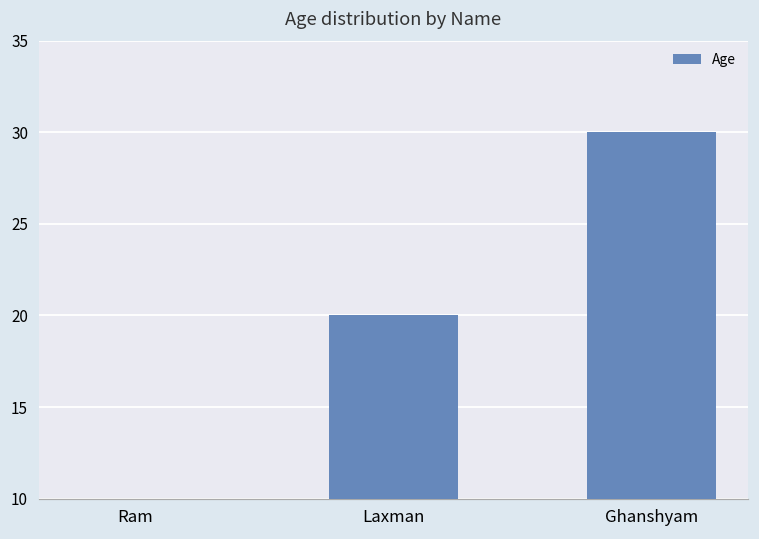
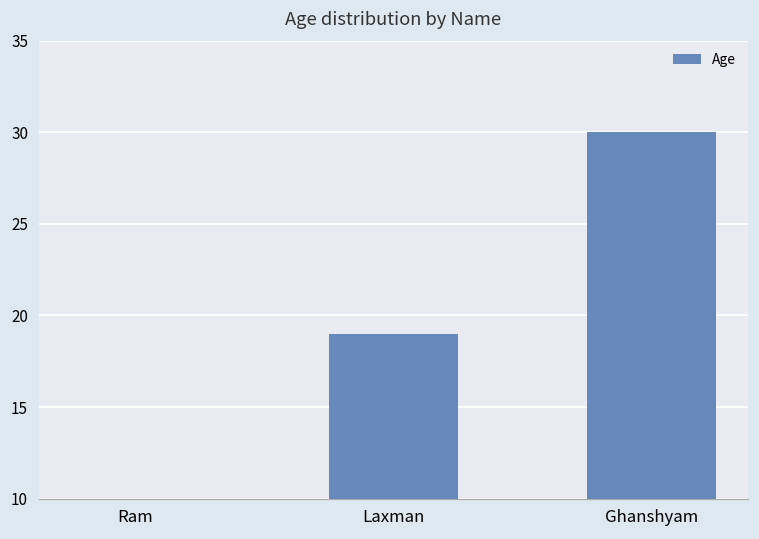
Laxman: 20 -> 19
